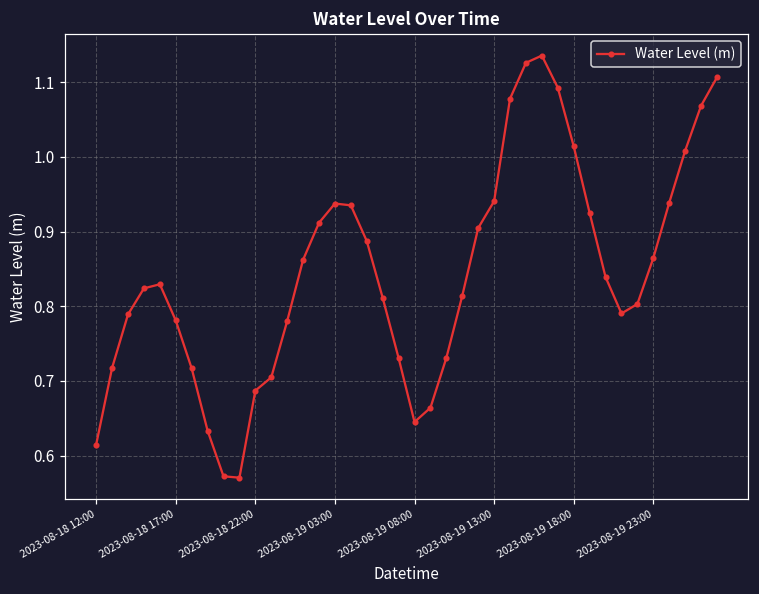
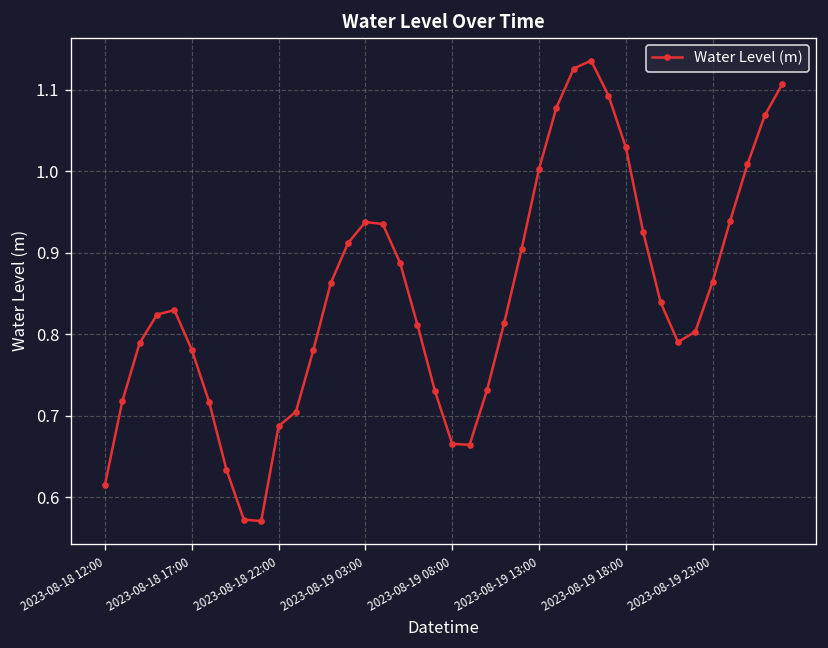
2023-08-19 08:00: 0.64 -> 0.67
2023-08-19 13:00: 0.94 -> 1.00
2023-08-19 18:00: 1.01 -> 1.03
